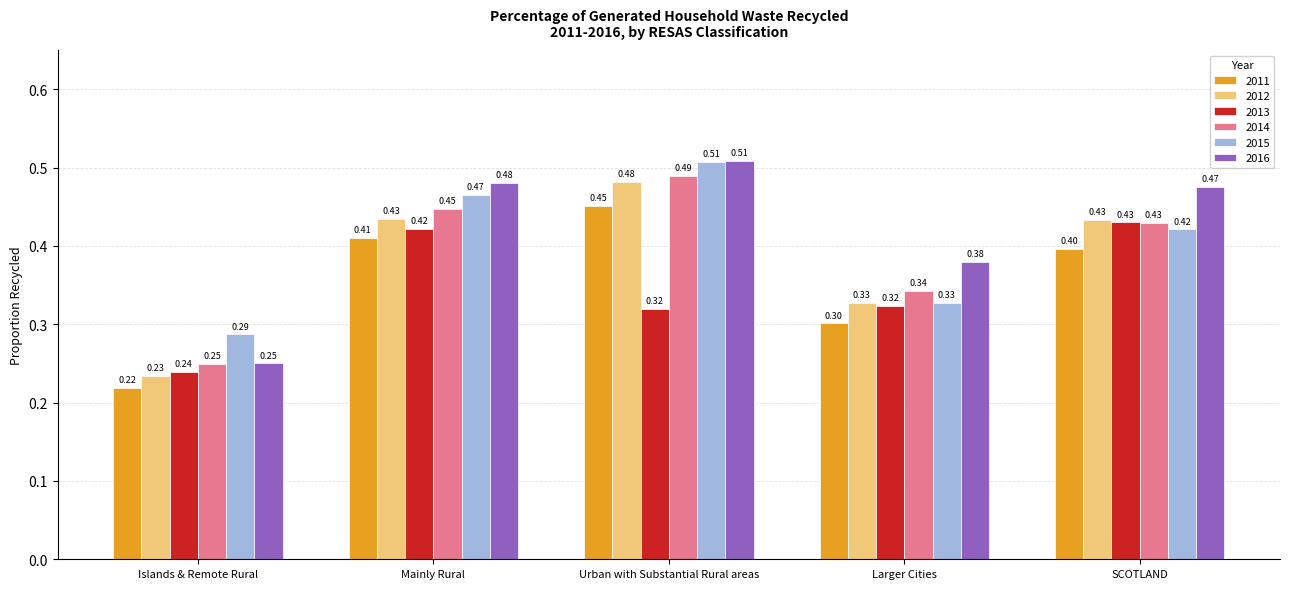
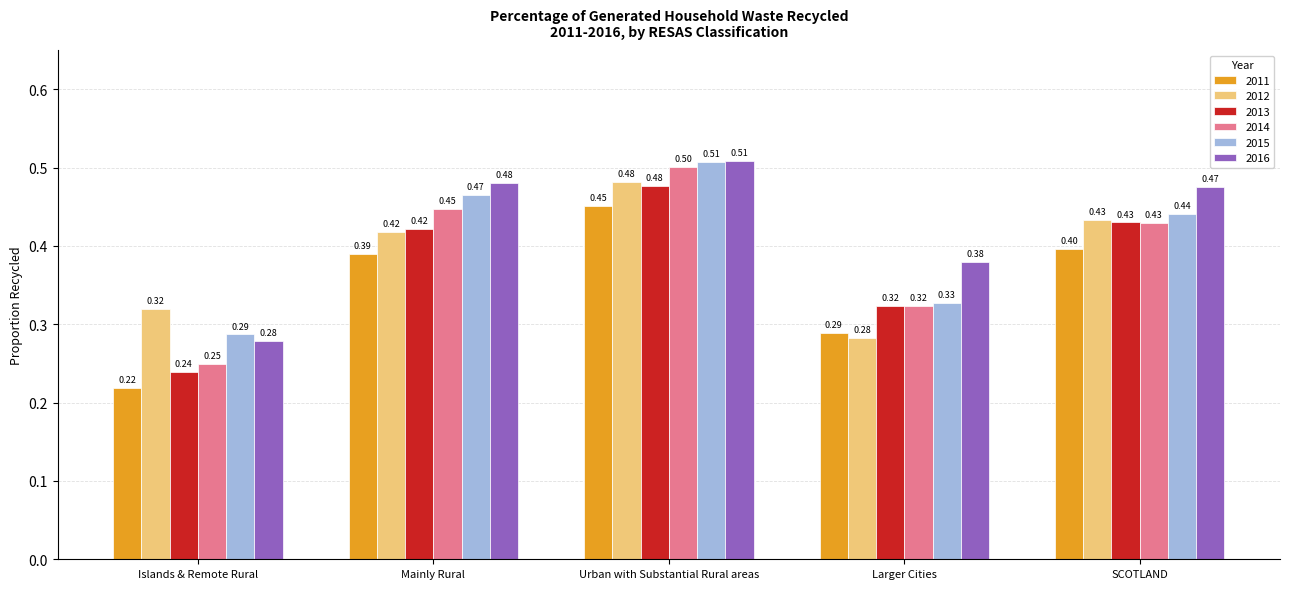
2012, Islands & Remote Rural: 0.23 -> 0.32
2016, Islands & Remote Rural: 0.25 -> 0.28
2011, Mainly Rural: 0.41 -> 0.39
2012, Mainly Rural: 0.43 -> 0.42
2013, Urban with Substantial Rural areas: 0.32 -> 0.48
2014, Urban with Substantial Rural areas: 0.49 -> 0.50
2011, Larger Cities: 0.30 -> 0.29
2012, Larger Cities: 0.33 -> 0.28
2014, Larger Cities: 0.34 -> 0.32
2015, SCOTLAND: 0.42 -> 0.44
